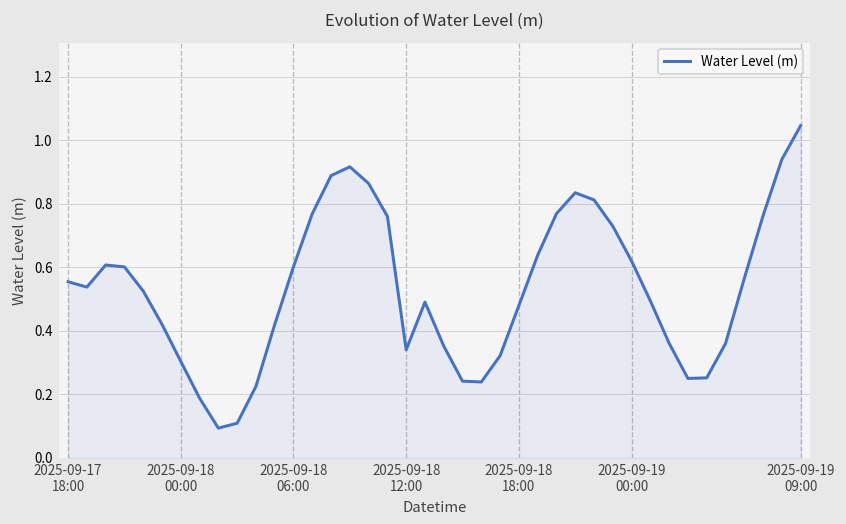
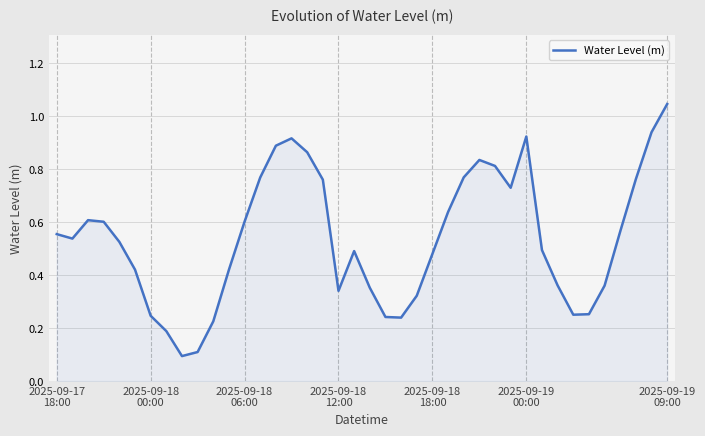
2025-09-18 00:00: 0.30 -> 0.25
2025-09-19 00:00: 0.62 -> 0.92
